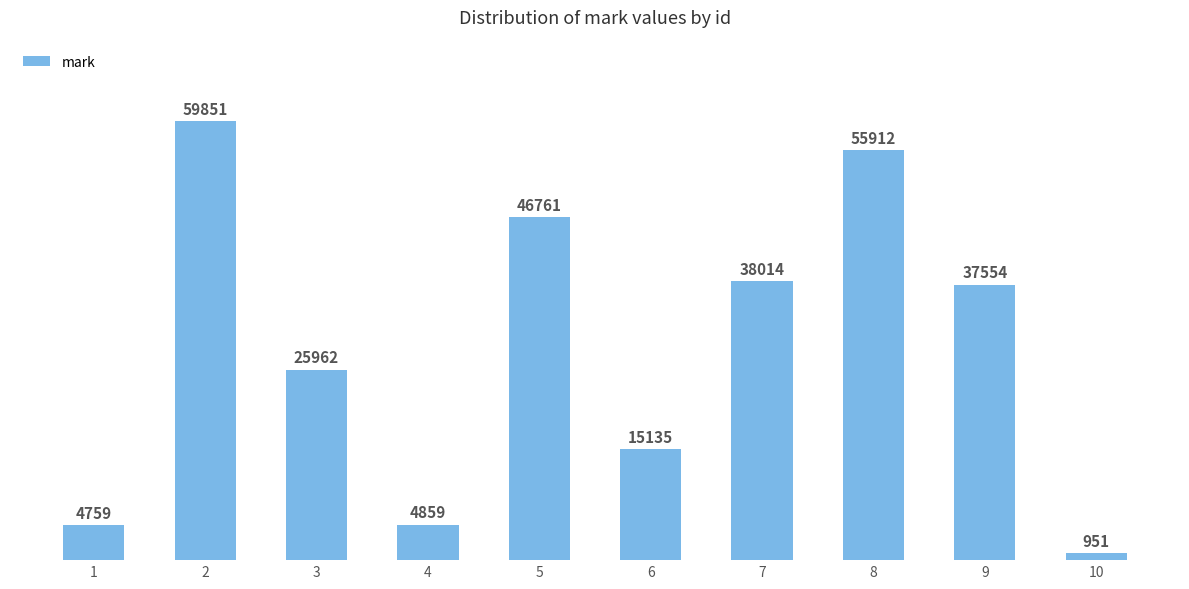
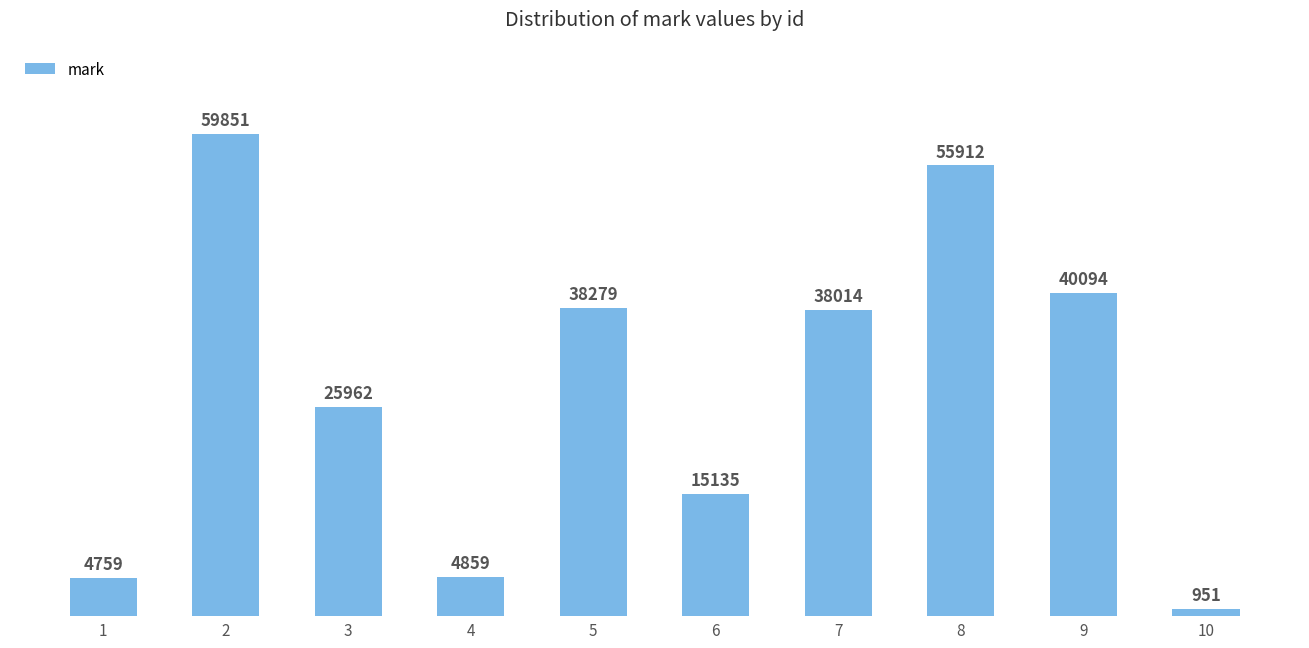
5: 46761 -> 38279
9: 37554 -> 40094
